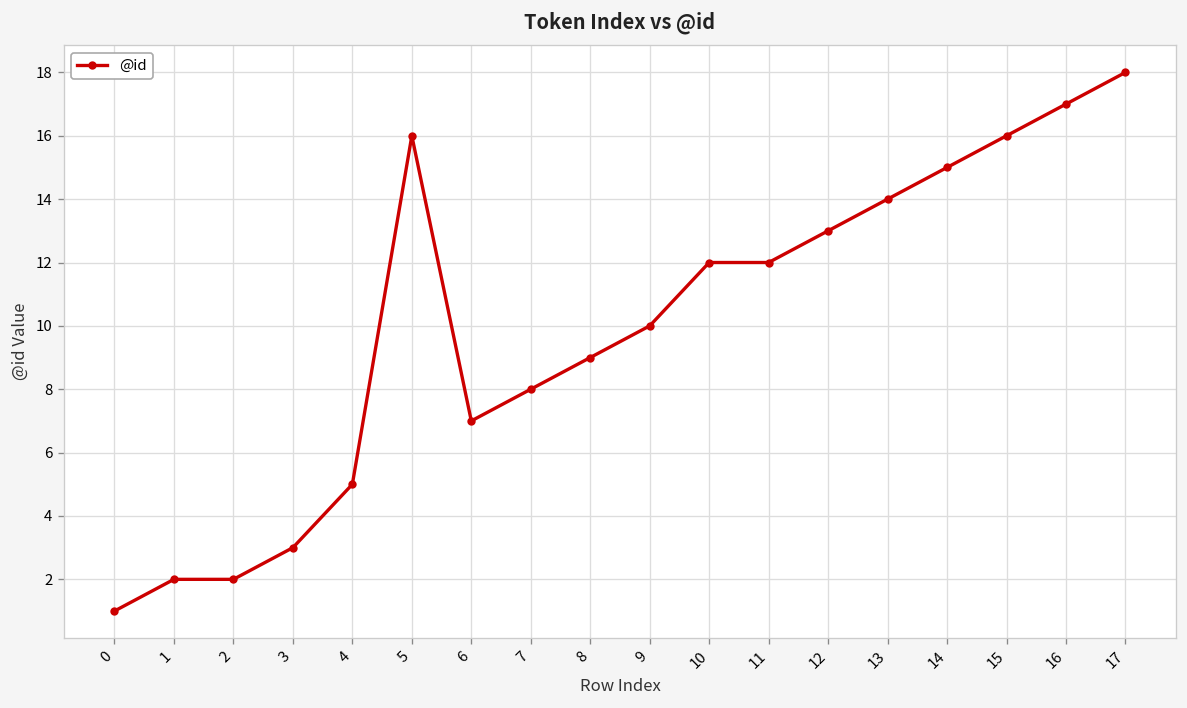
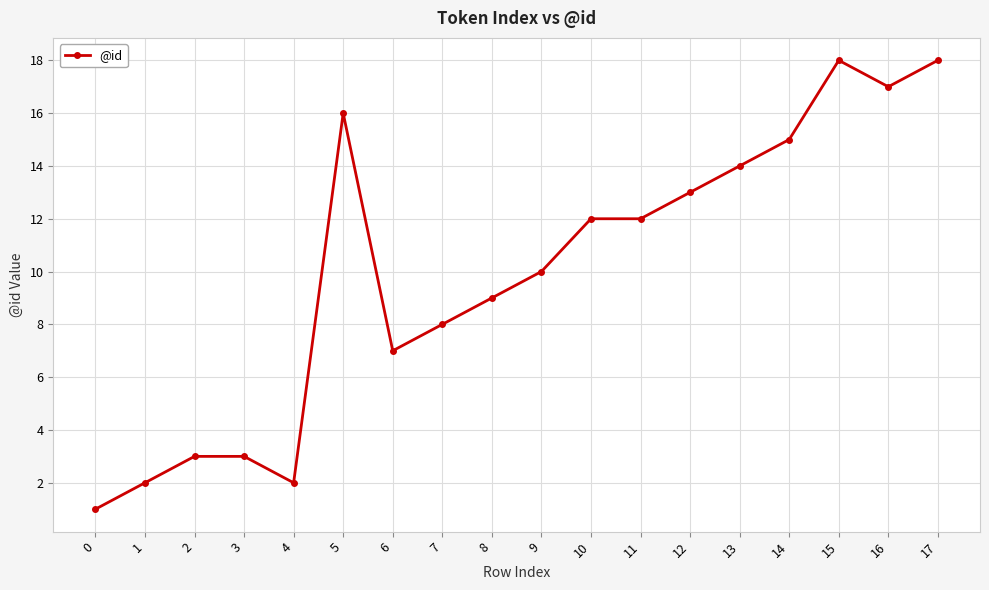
2: 2 -> 3
4: 5 -> 2
15: 16 -> 18
